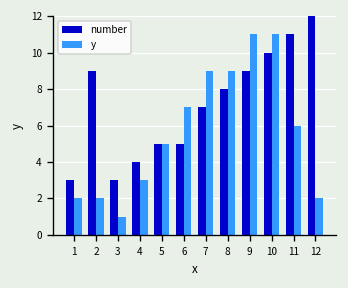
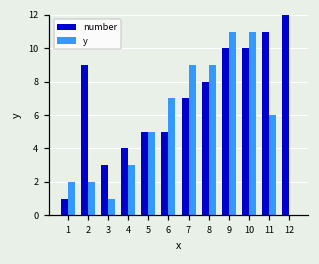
number, 1: 3 -> 1
number, 9: 9 -> 10
y, 12: 2 -> 0
